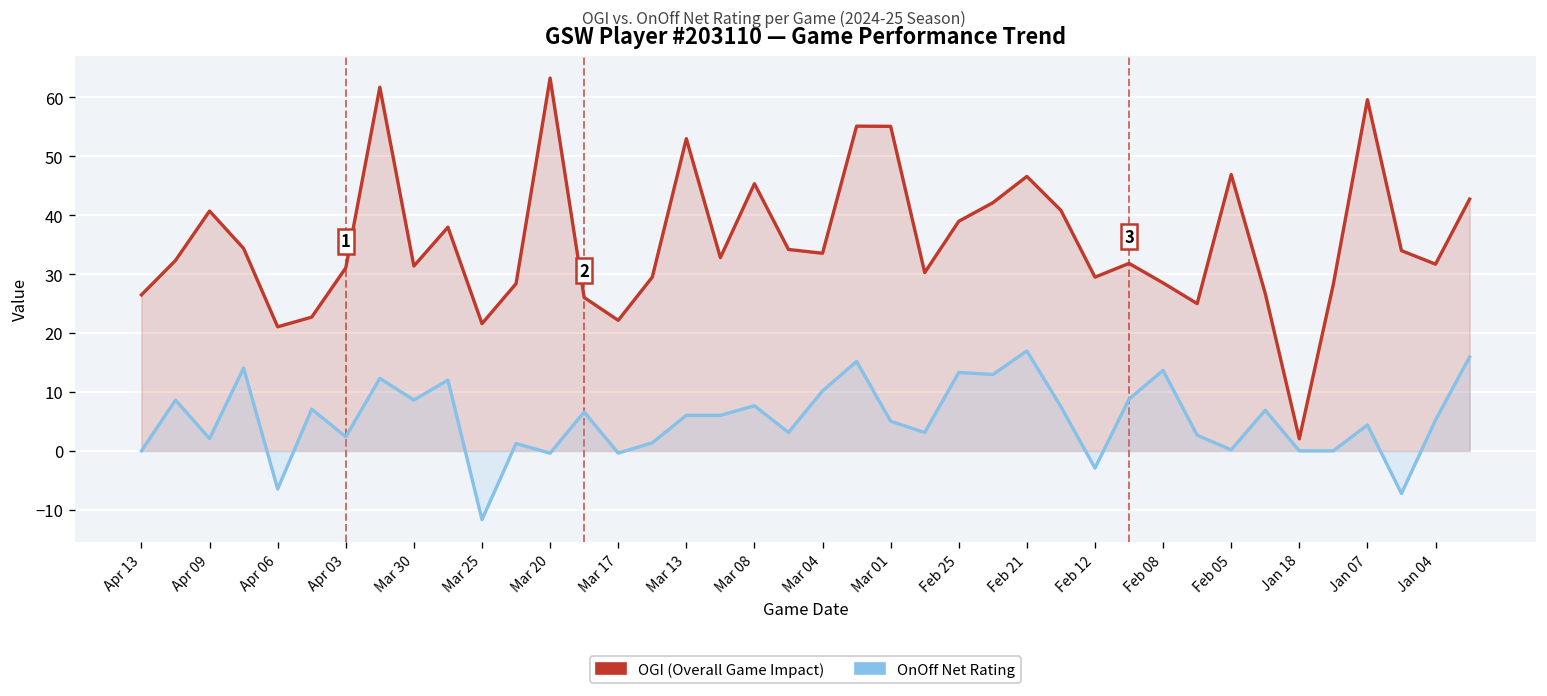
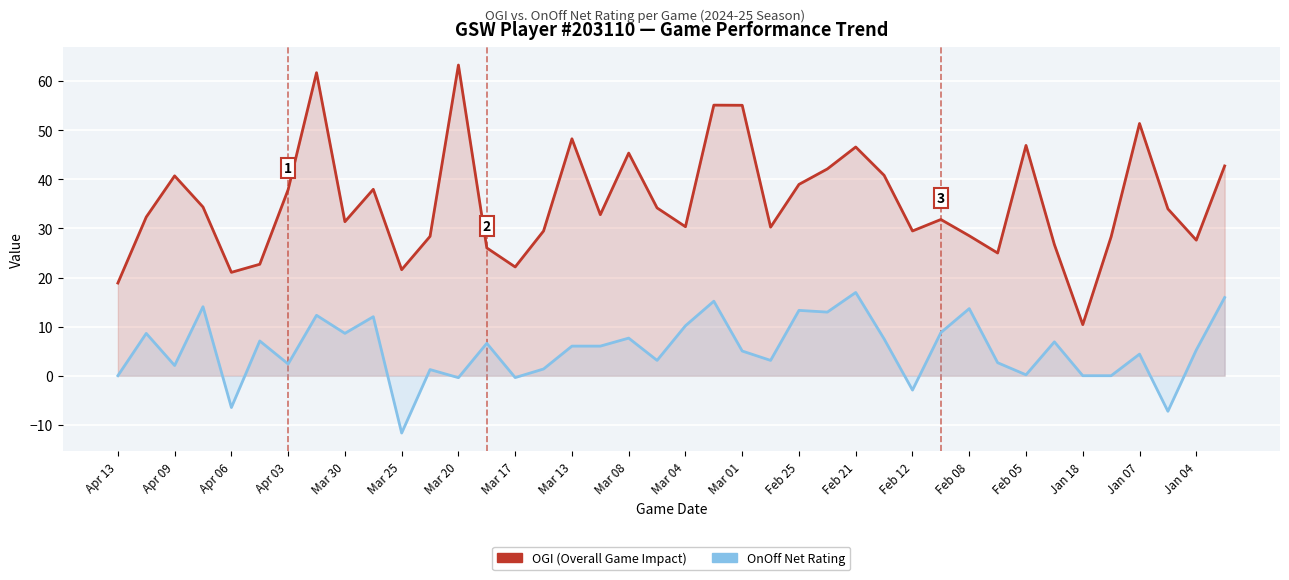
OGI (Overall Game Impact), Apr 13: 26 -> 19
OGI (Overall Game Impact), Apr 03: 31 -> 38
OGI (Overall Game Impact), Mar 13: 53 -> 48
OGI (Overall Game Impact), Mar 04: 34 -> 30
OGI (Overall Game Impact), Jan 18: 2 -> 10
OGI (Overall Game Impact), Jan 07: 60 -> 51
OGI (Overall Game Impact), Jan 04: 32 -> 28
